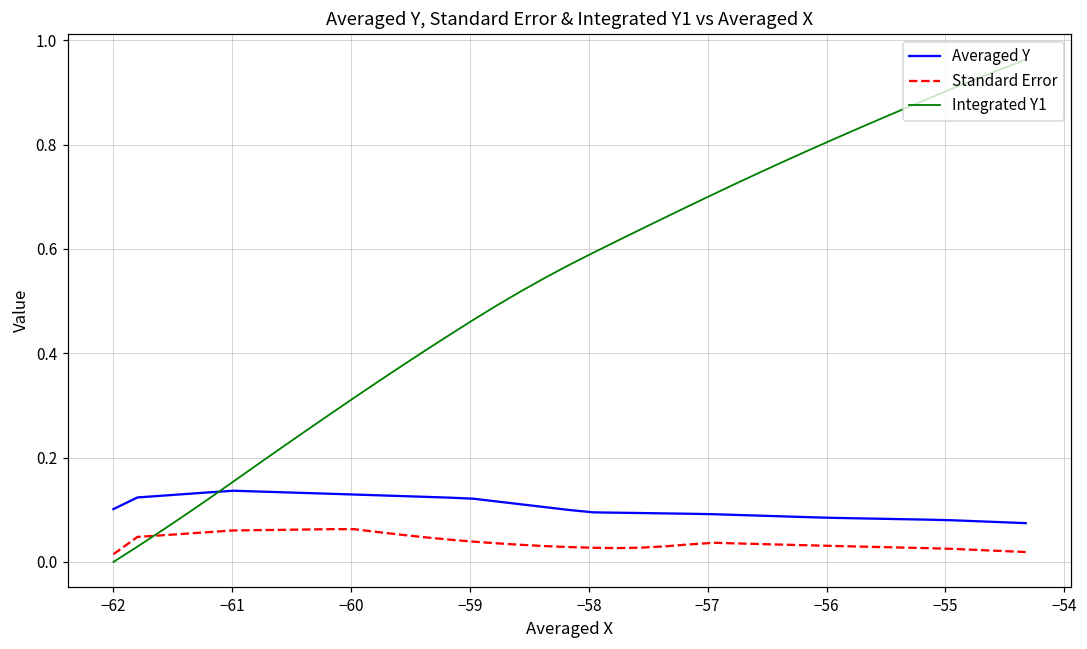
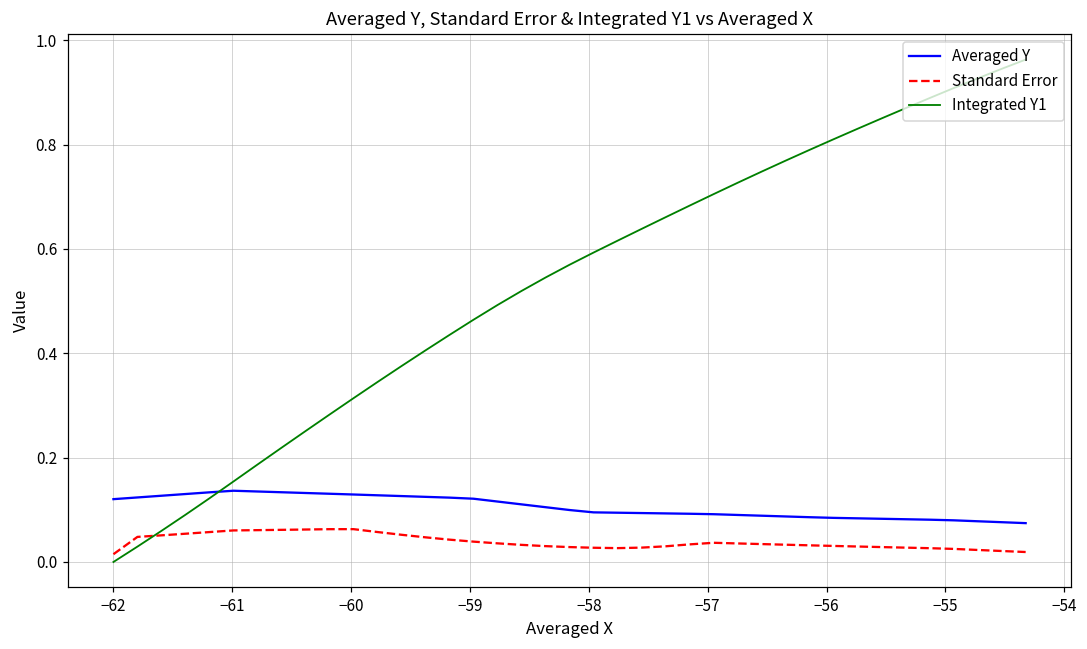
Averaged Y, −62: 0.10 -> 0.12
